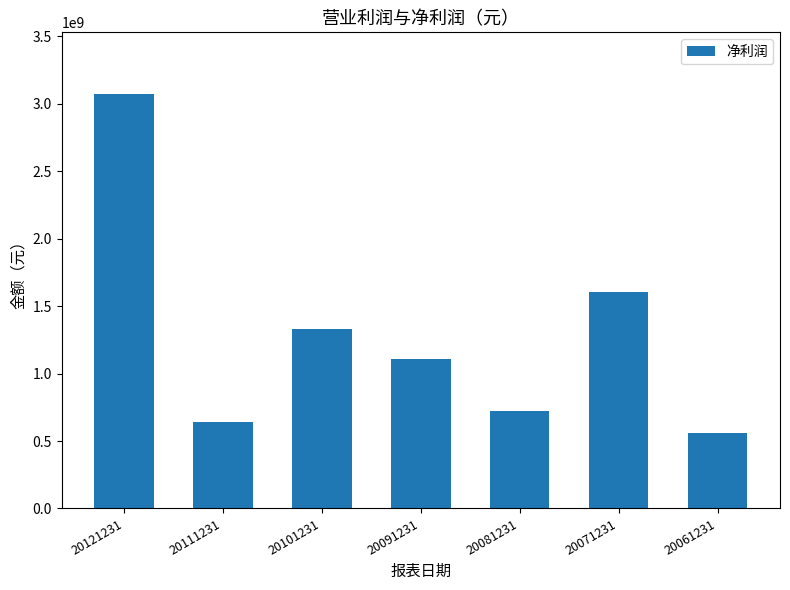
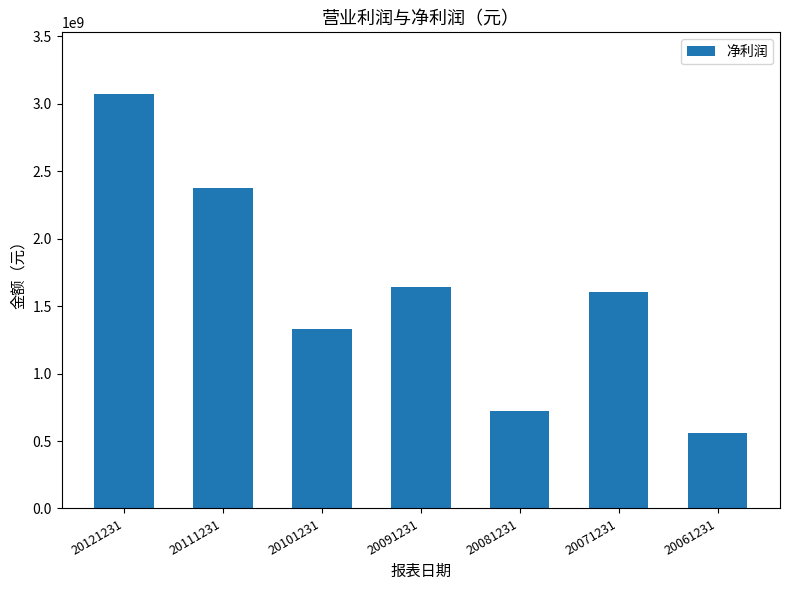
20111231: 640000000 -> 2370000000
20091231: 1110000000 -> 1640000000
